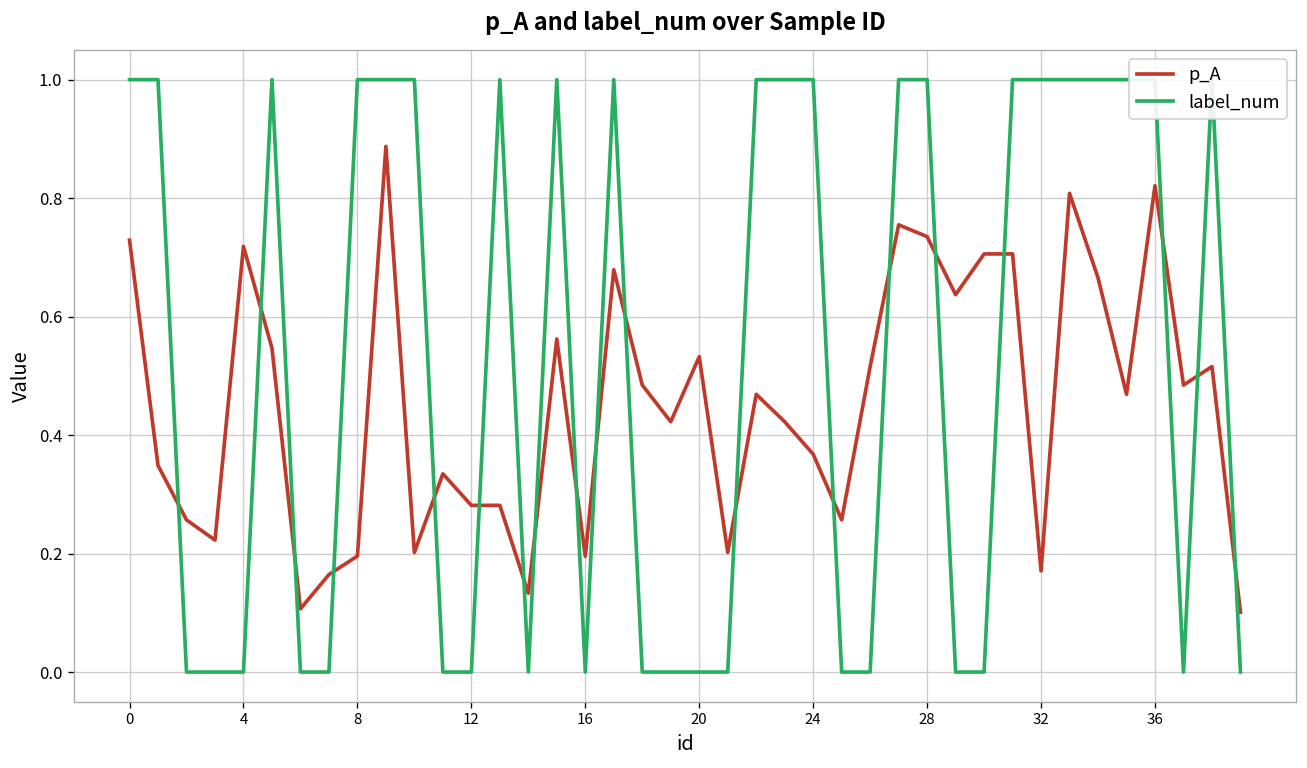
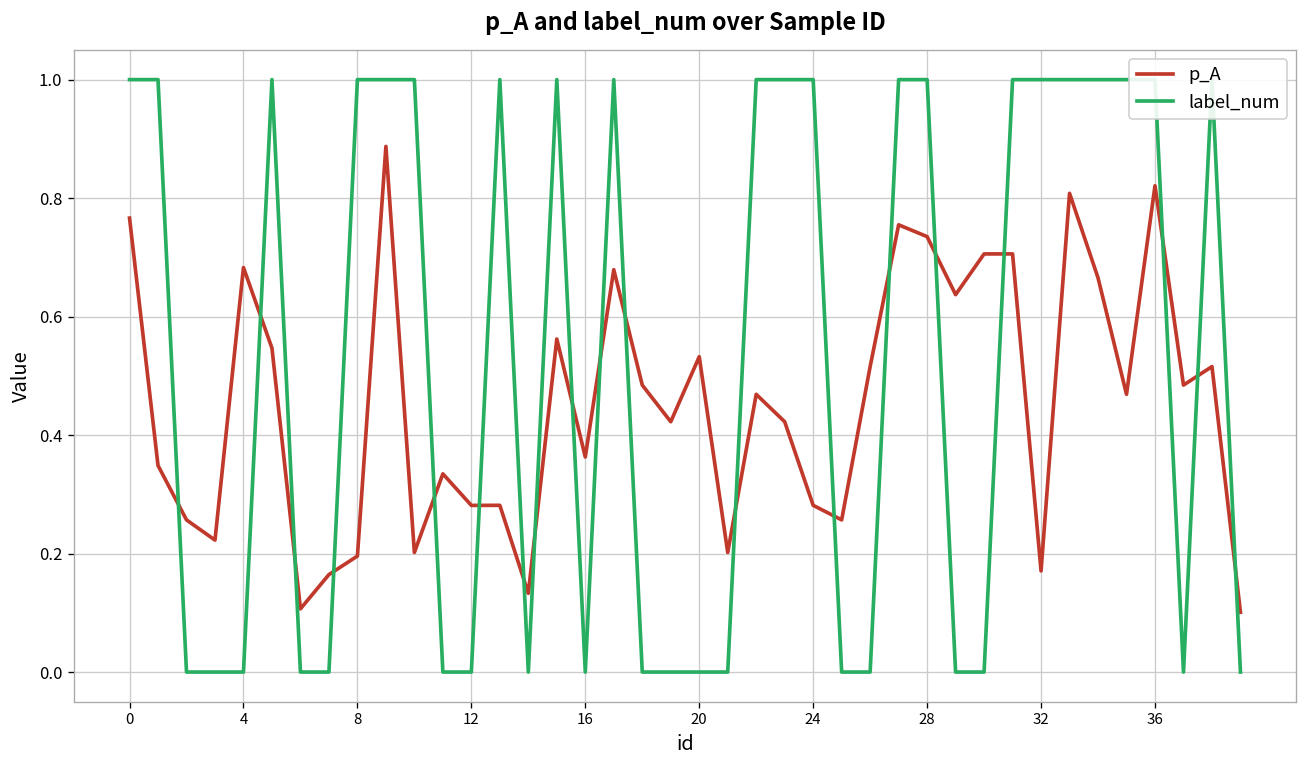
p_A, 0: 0.73 -> 0.77
p_A, 4: 0.72 -> 0.68
p_A, 16: 0.20 -> 0.36
p_A, 24: 0.37 -> 0.28
